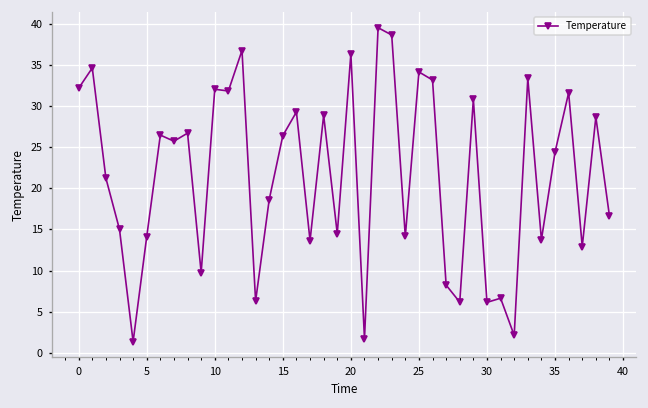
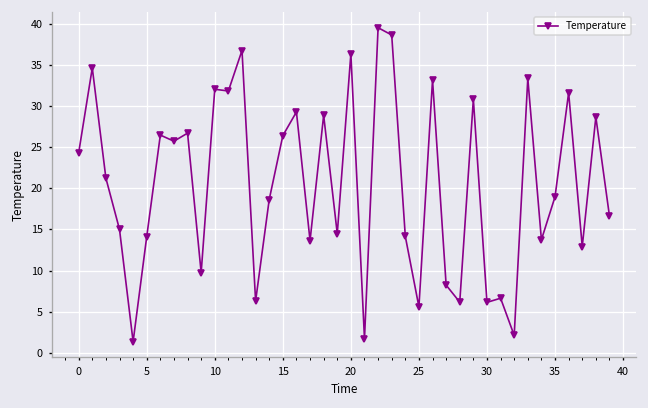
0: 32 -> 24
25: 34 -> 6
35: 24 -> 19
